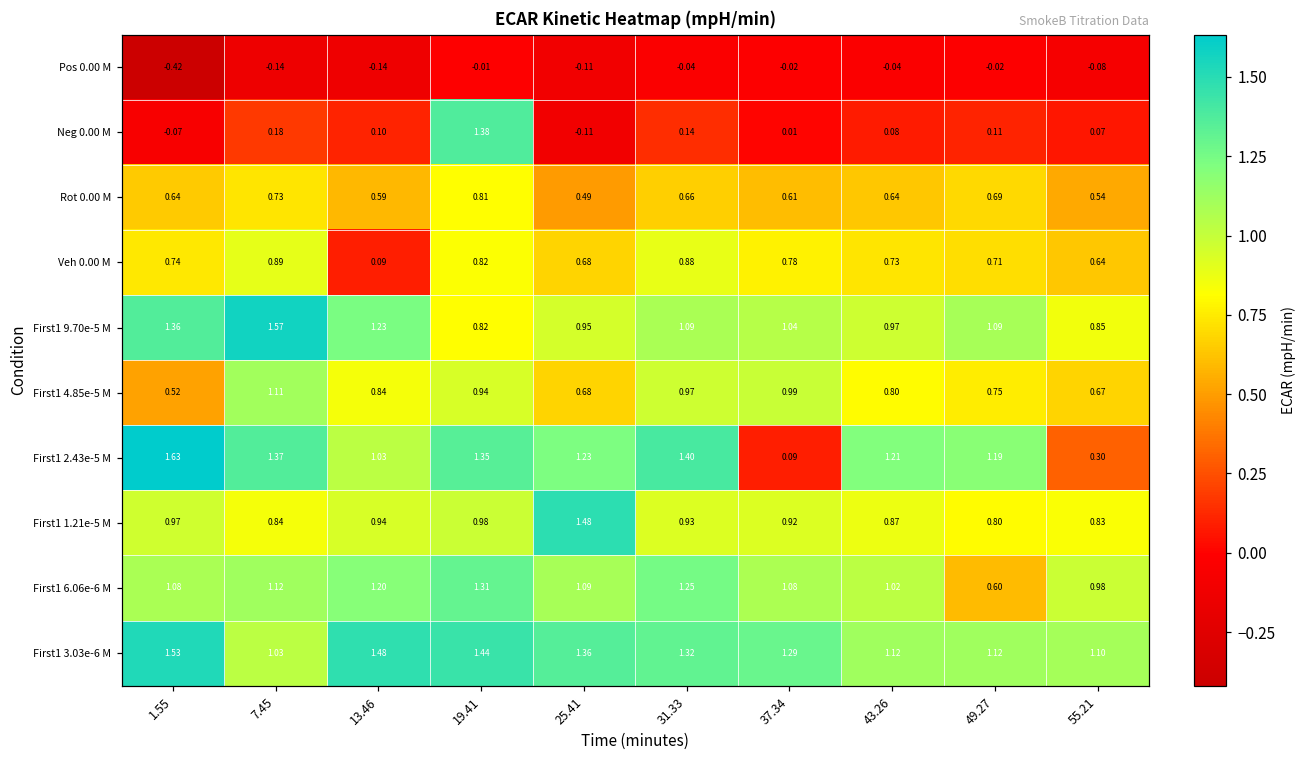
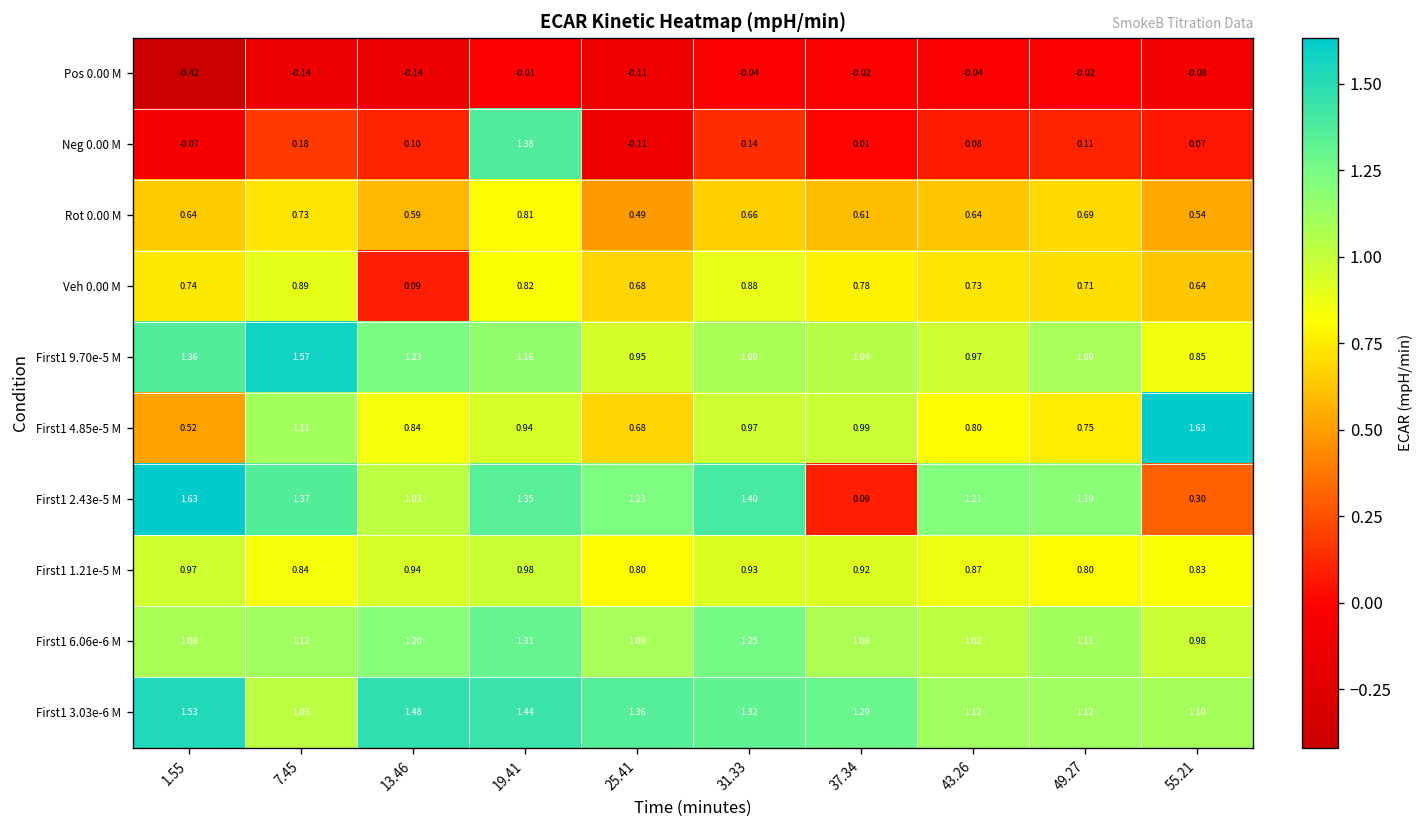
First1 9.70e-5 M, 19.41: 0.82 -> 1.16
First1 4.85e-5 M, 55.21: 0.67 -> 1.63
First1 1.21e-5 M, 25.41: 1.48 -> 0.80
First1 6.06e-6 M, 49.27: 0.60 -> 1.11
